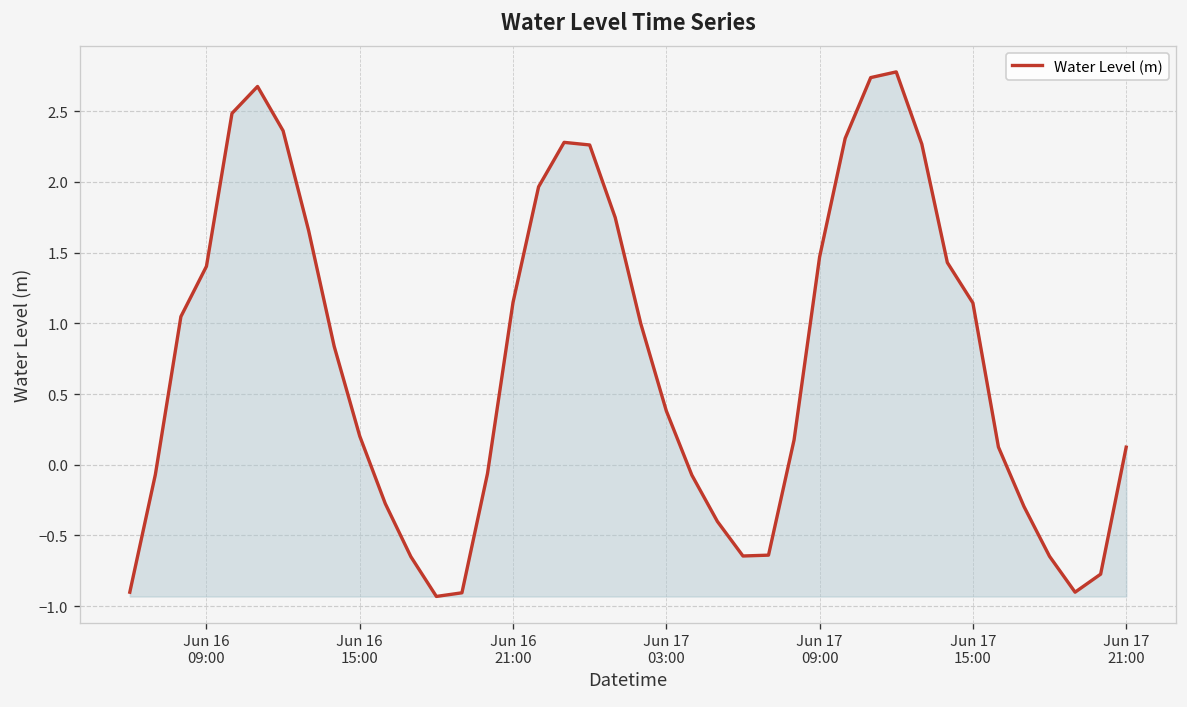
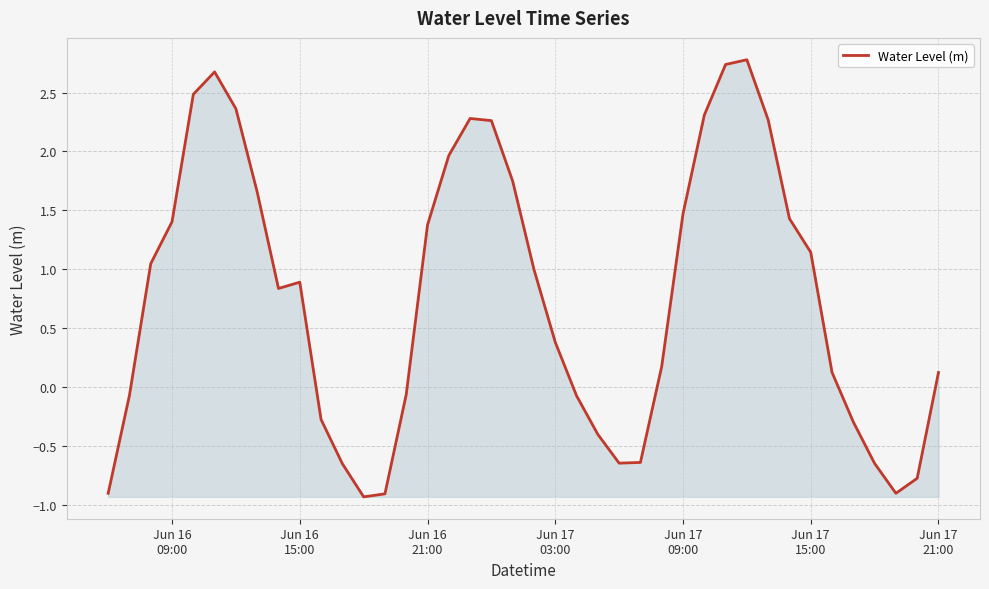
Jun 16 15:00: 0.20 -> 0.89
Jun 16 21:00: 1.15 -> 1.38
